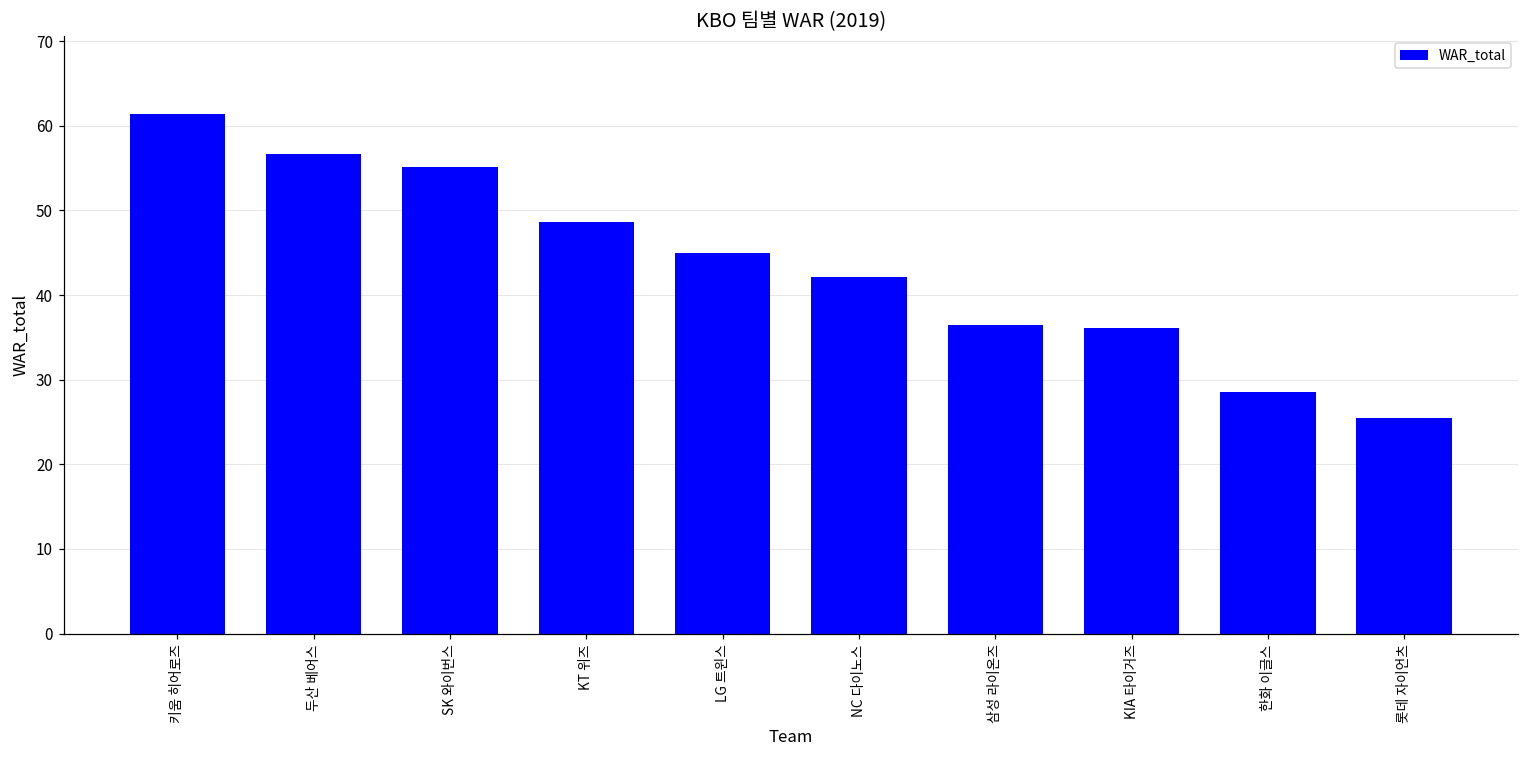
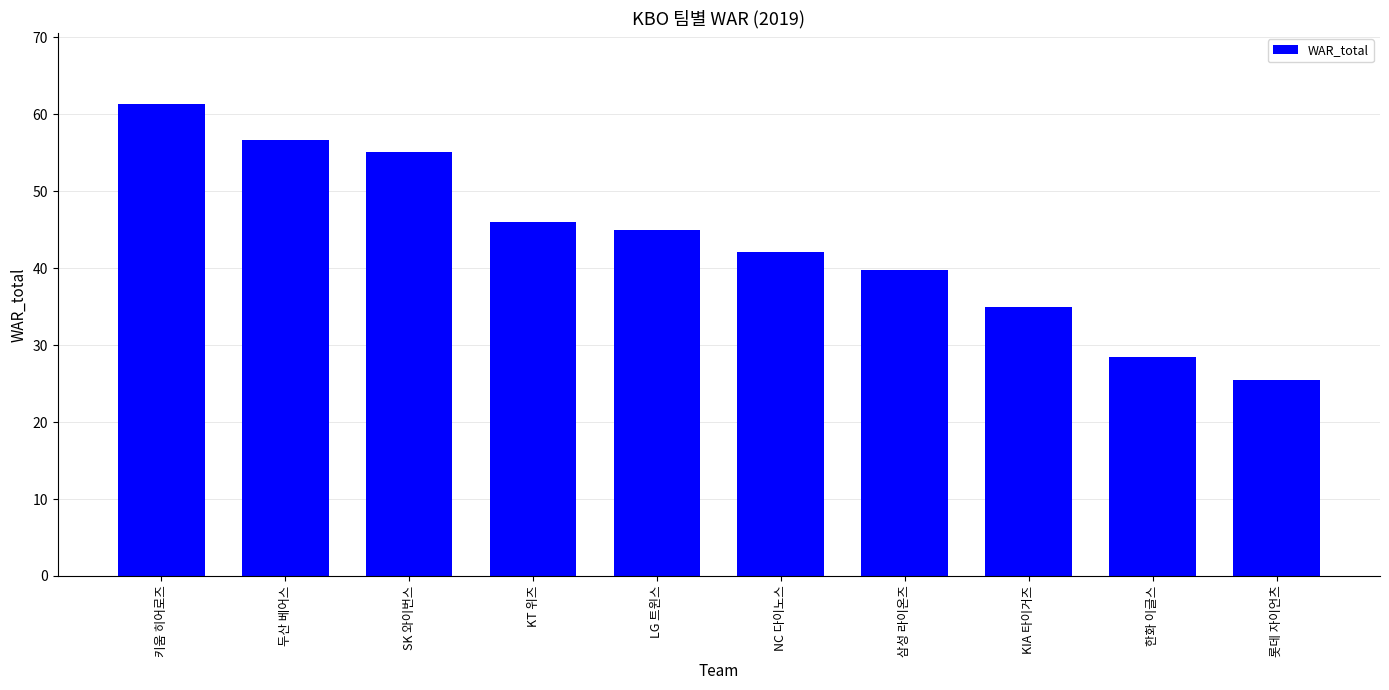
KT 위즈: 49 -> 46
삼성 라이온즈: 36 -> 40
KIA 타이거즈: 36 -> 35
